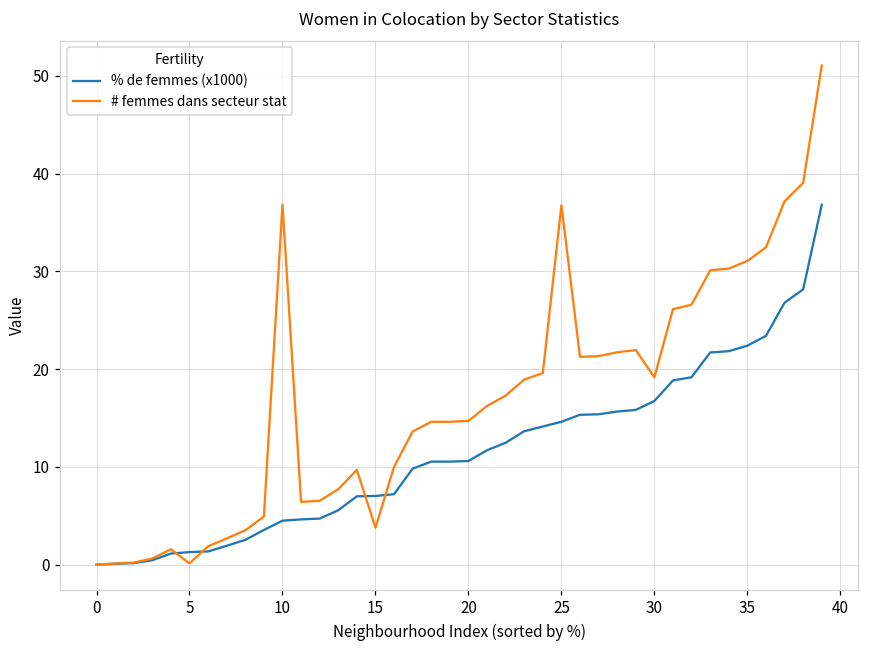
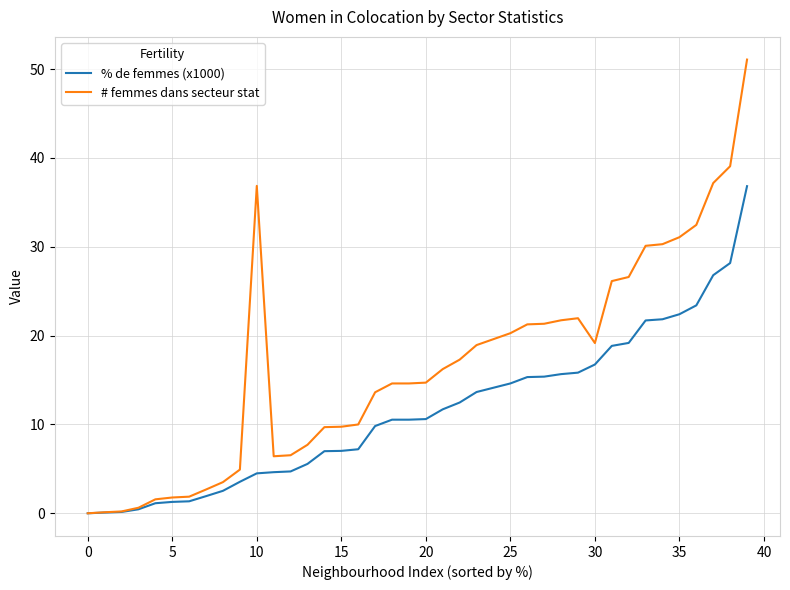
# femmes dans secteur stat, 5: 0 -> 2
# femmes dans secteur stat, 15: 4 -> 10
# femmes dans secteur stat, 25: 37 -> 20
